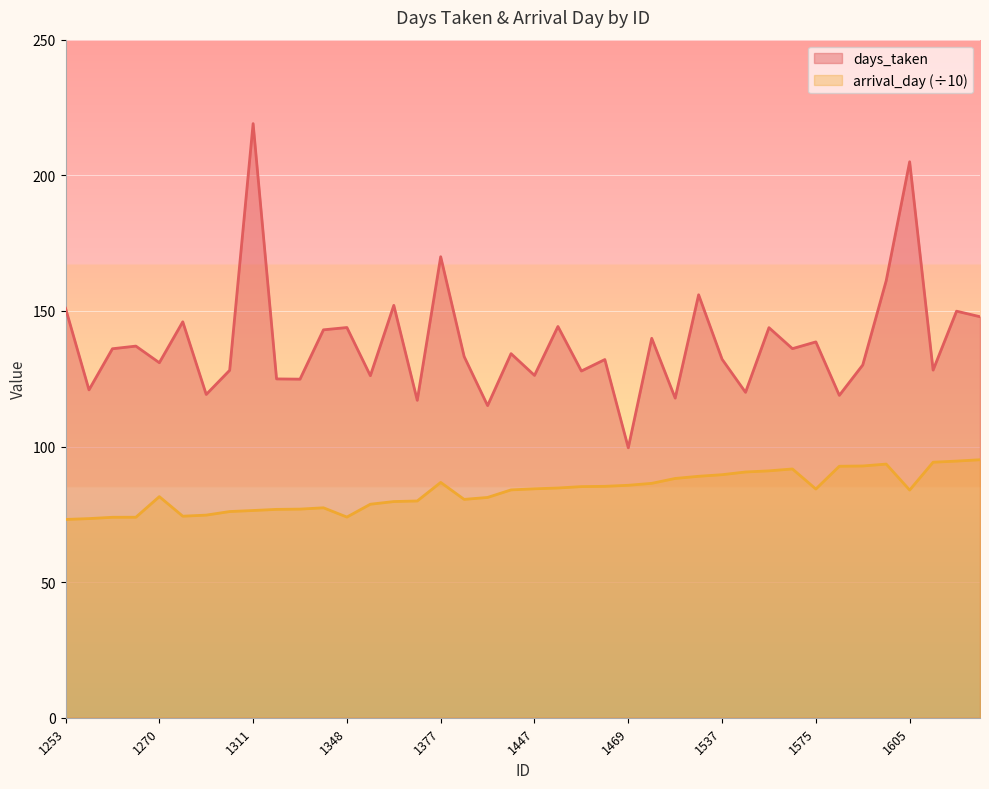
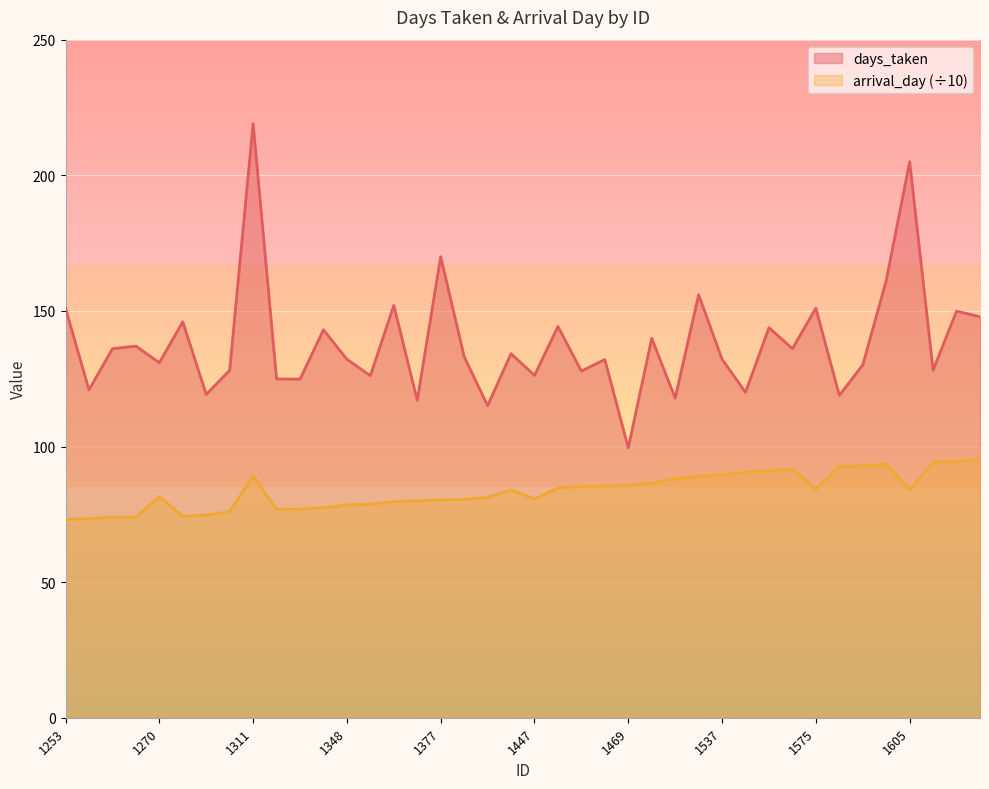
arrival_day (÷10), 1311: 76 -> 89
days_taken, 1348: 144 -> 132
arrival_day (÷10), 1348: 74 -> 79
arrival_day (÷10), 1377: 87 -> 80
arrival_day (÷10), 1447: 84 -> 81
days_taken, 1575: 139 -> 151
